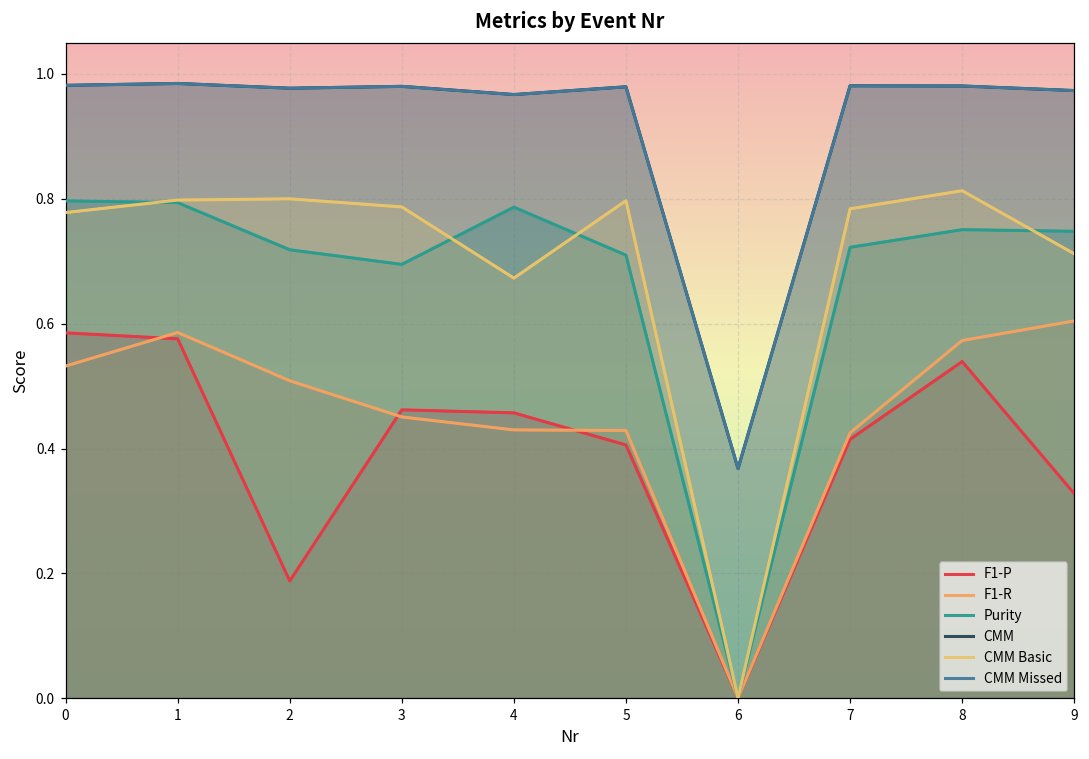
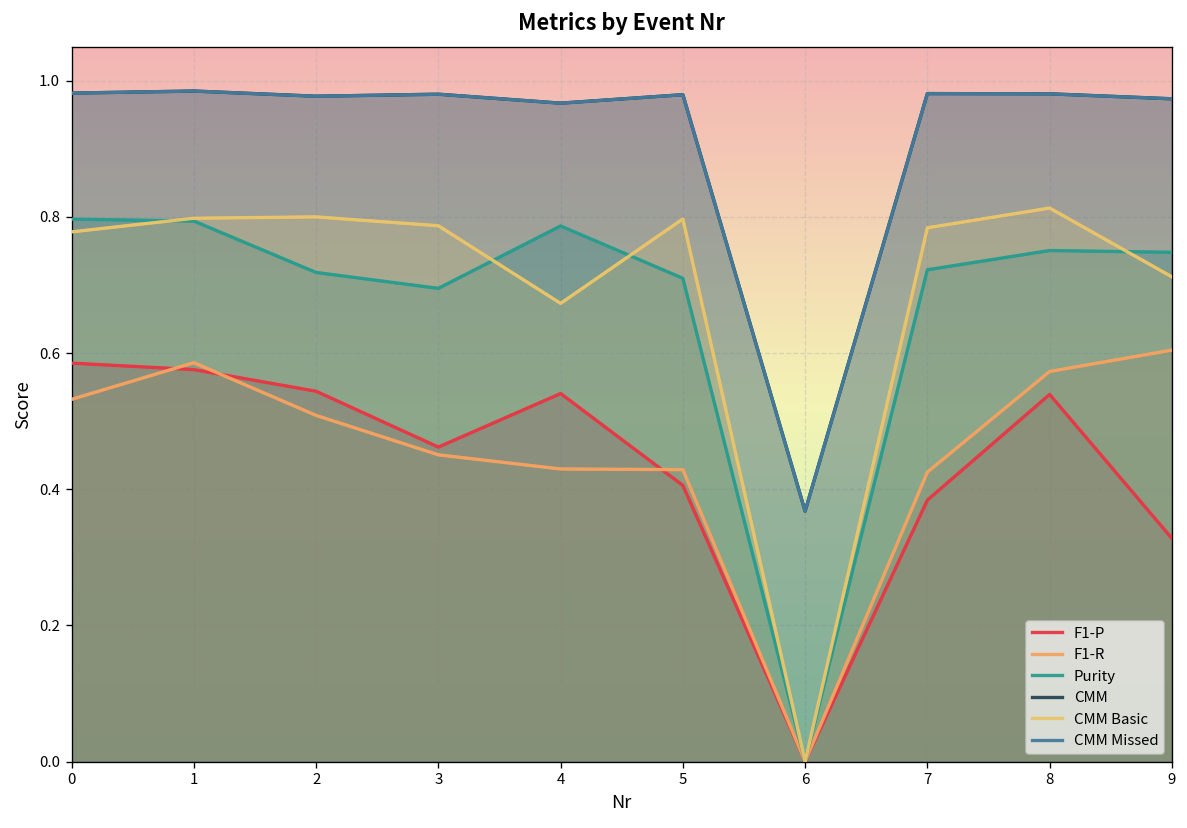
F1-P, 2: 0.19 -> 0.54
F1-P, 4: 0.46 -> 0.54
F1-P, 7: 0.41 -> 0.38
